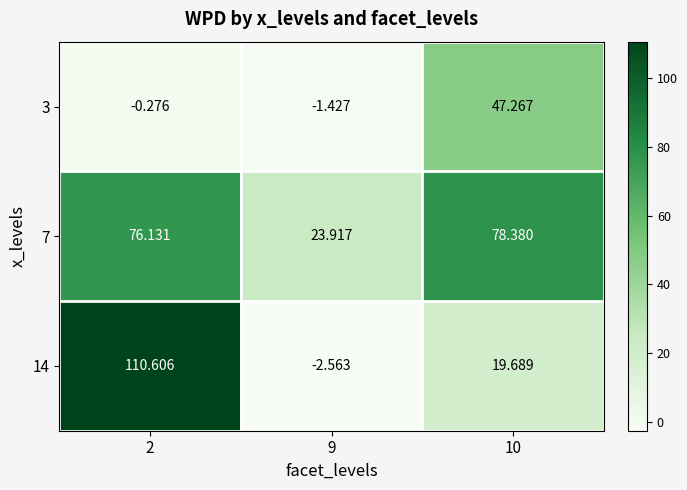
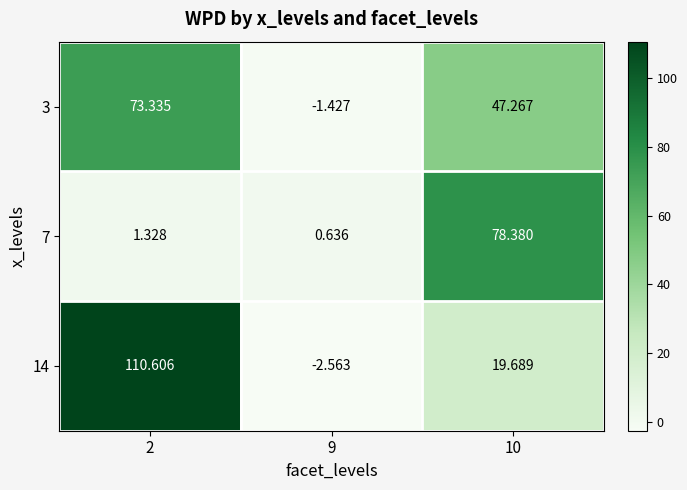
3, 2: -0.276 -> 73.335
7, 2: 76.131 -> 1.328
7, 9: 23.917 -> 0.636
